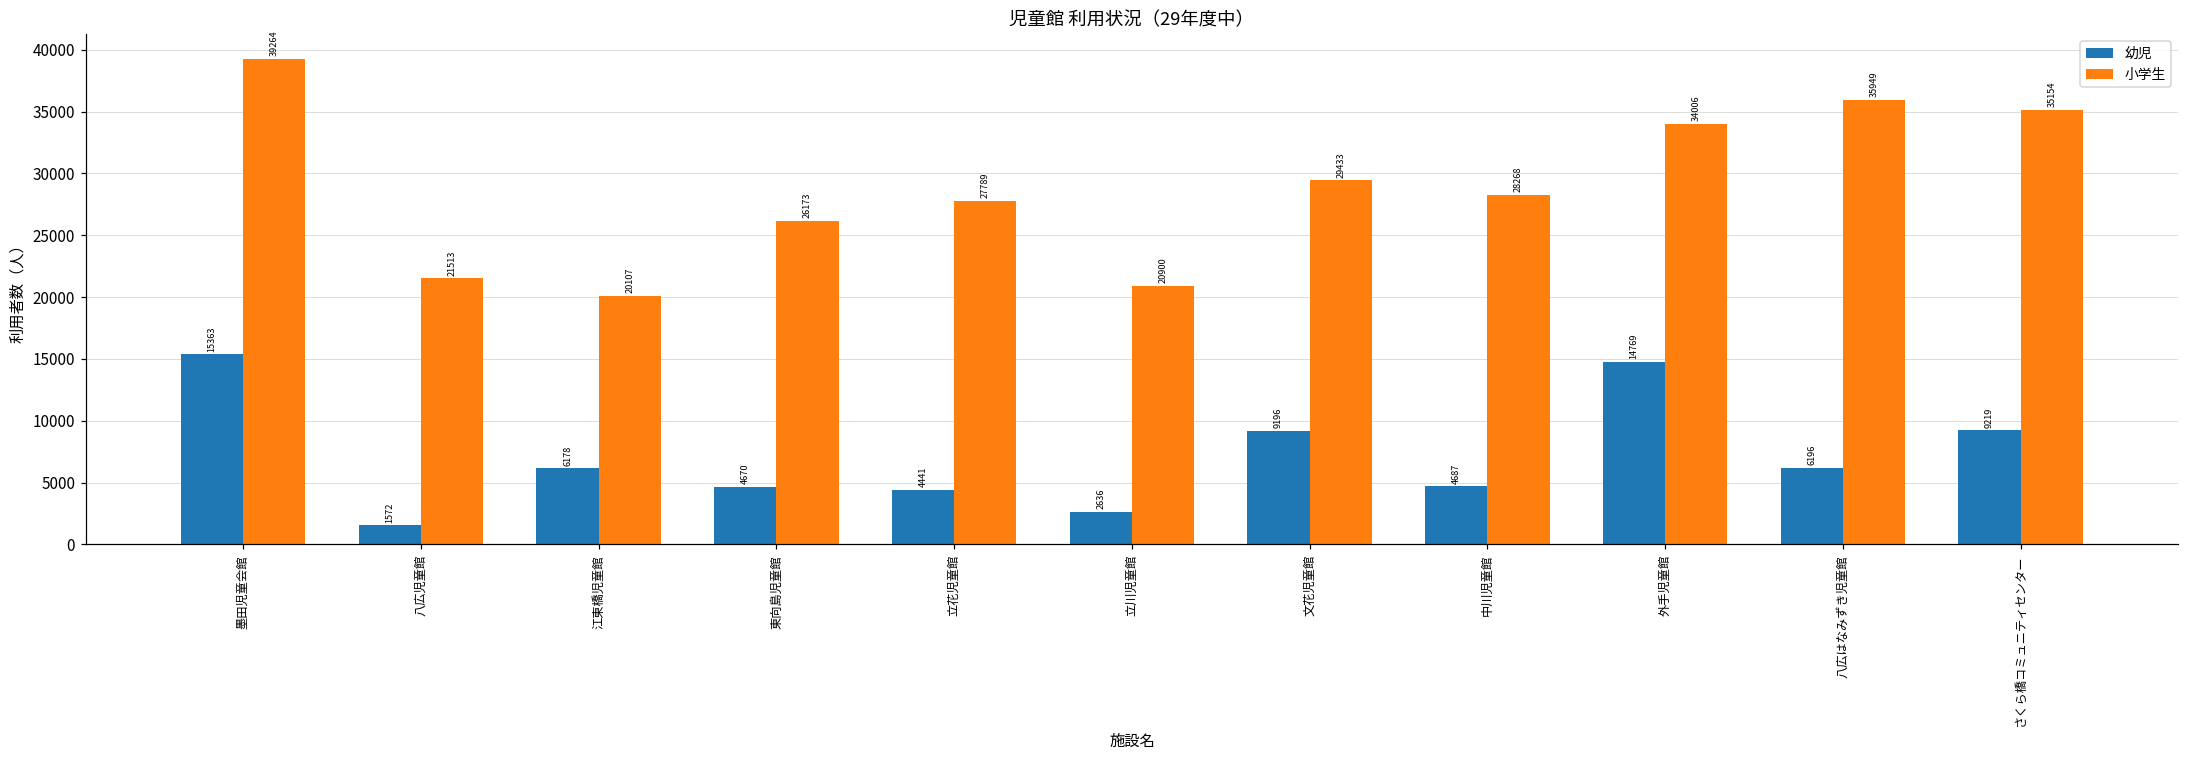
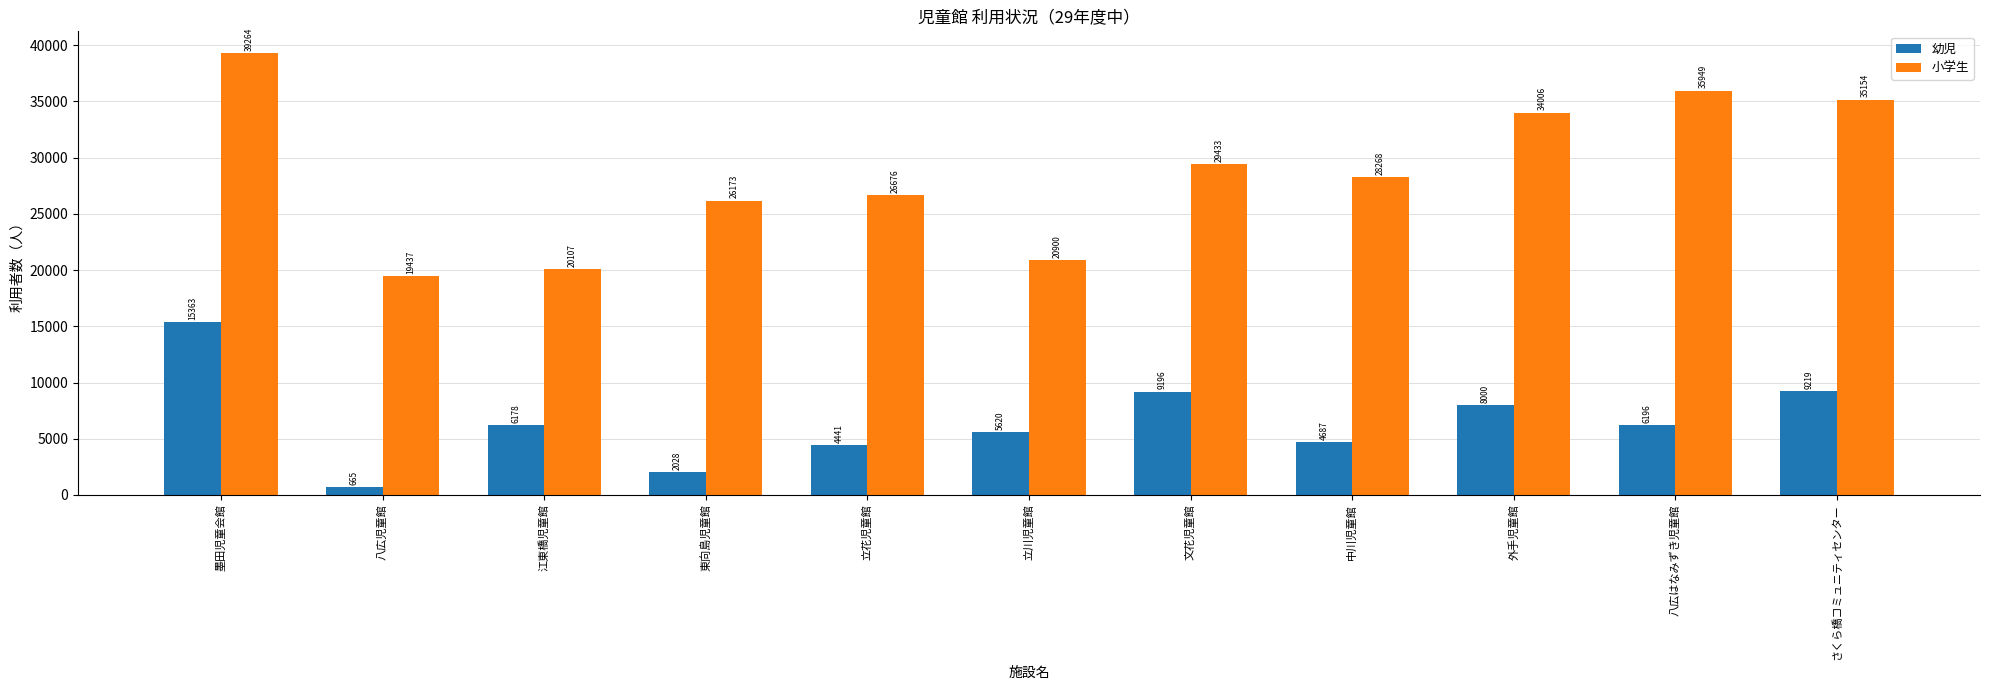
幼児, 八広児童館: 1572 -> 665
小学生, 八広児童館: 21513 -> 19437
幼児, 東向島児童館: 4670 -> 2028
小学生, 立花児童館: 27789 -> 26676
幼児, 立川児童館: 2636 -> 5620
幼児, 外手児童館: 14769 -> 8000
